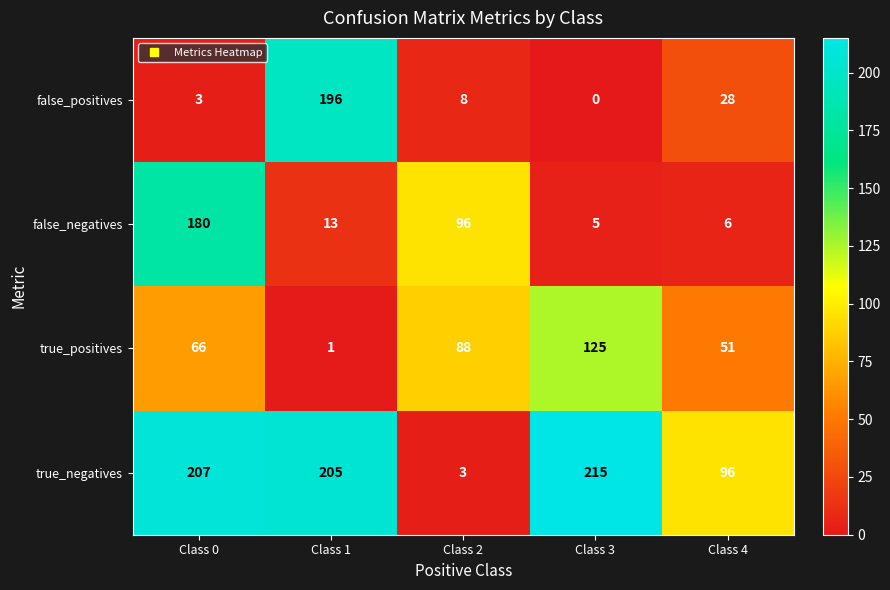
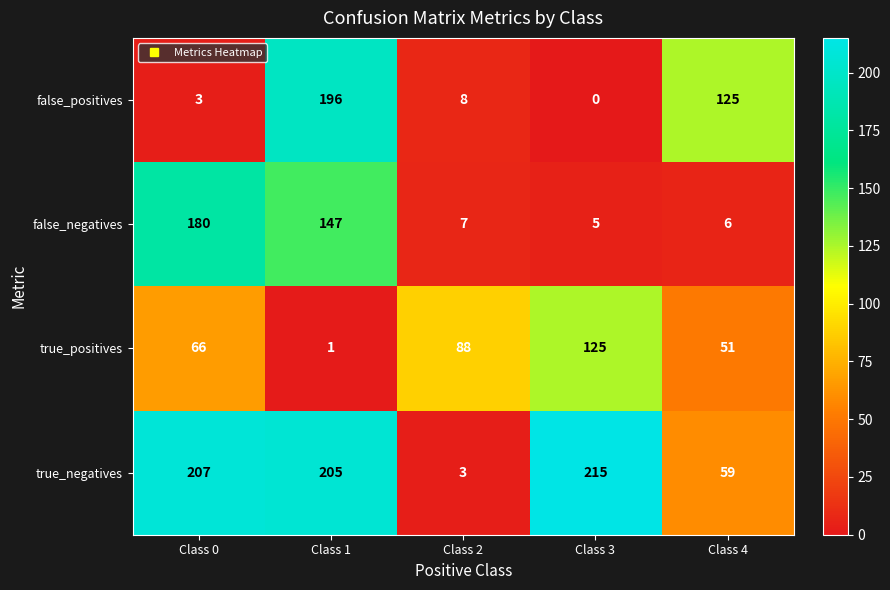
false_positives, Class 4: 28 -> 125
false_negatives, Class 1: 13 -> 147
false_negatives, Class 2: 96 -> 7
true_negatives, Class 4: 96 -> 59
